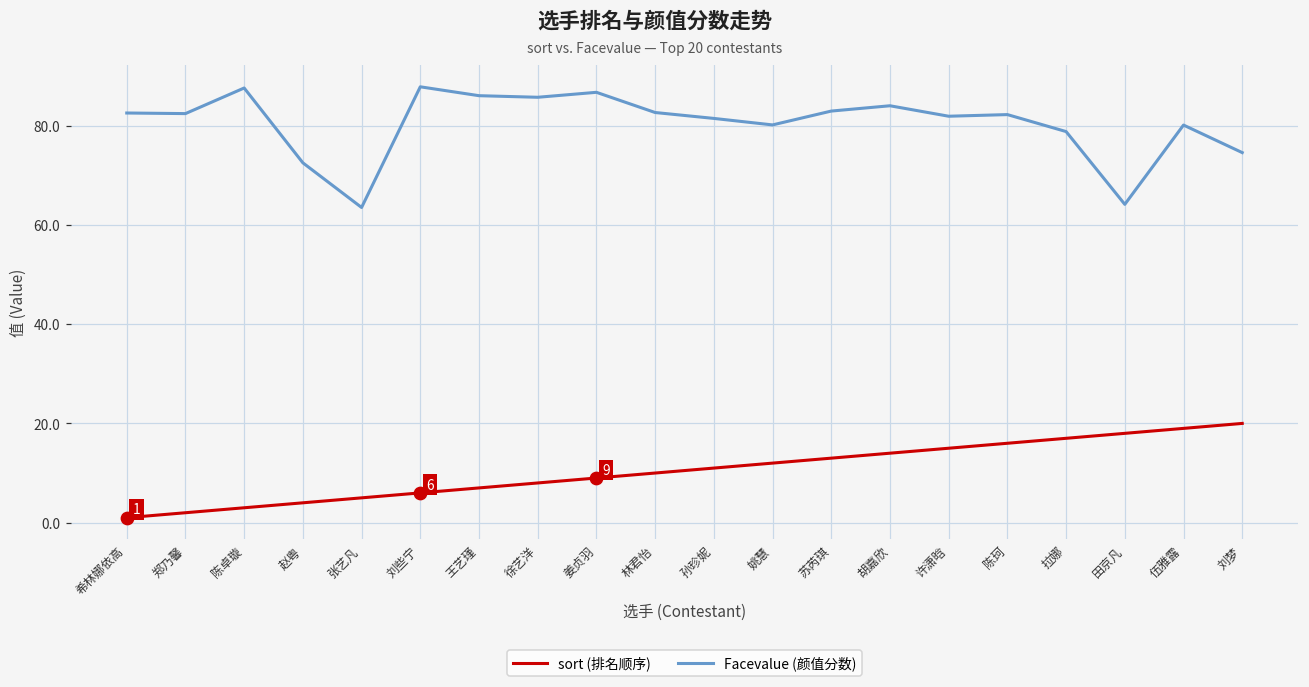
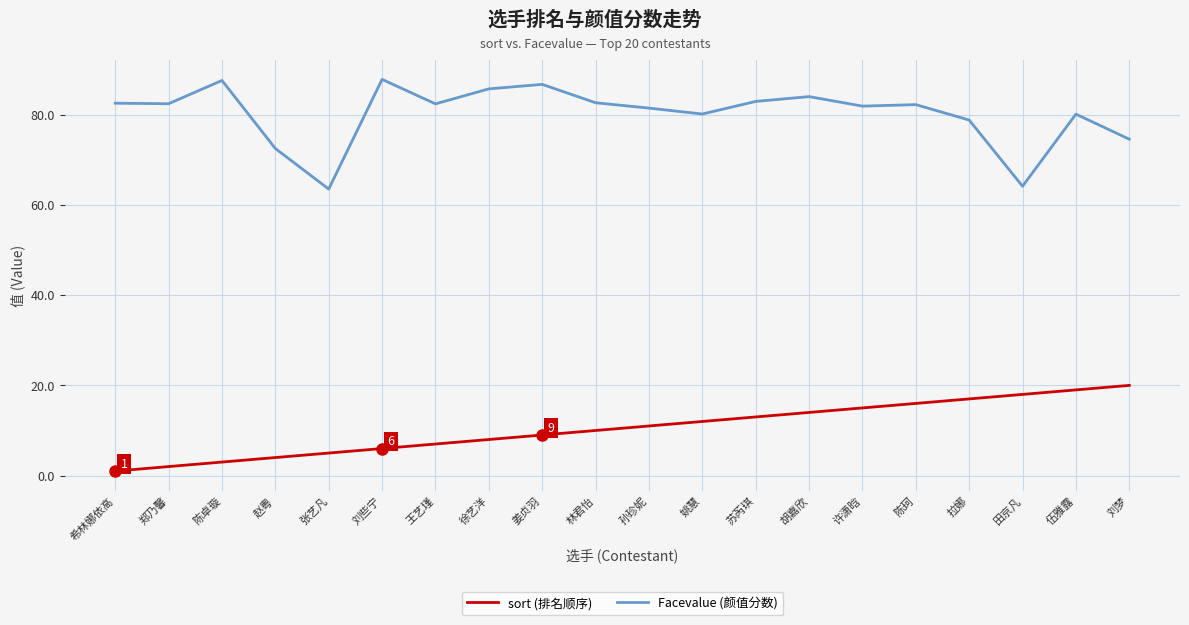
Facevalue (颜值分数), 王艺瑾: 86 -> 82
